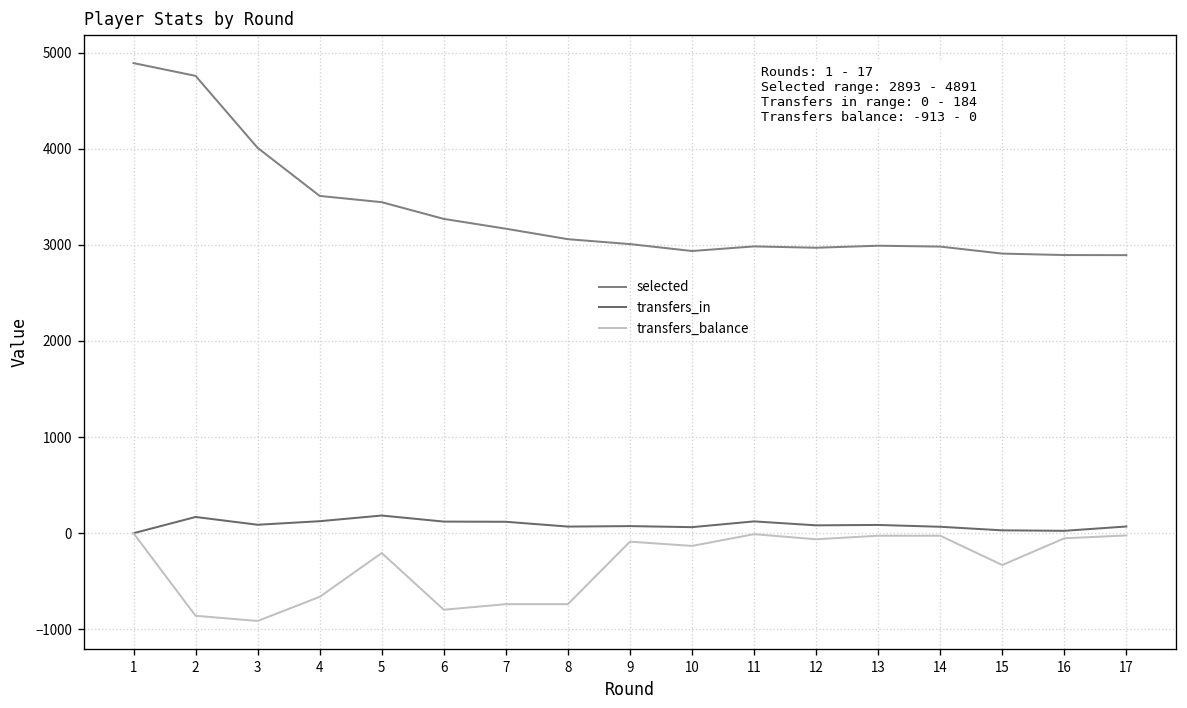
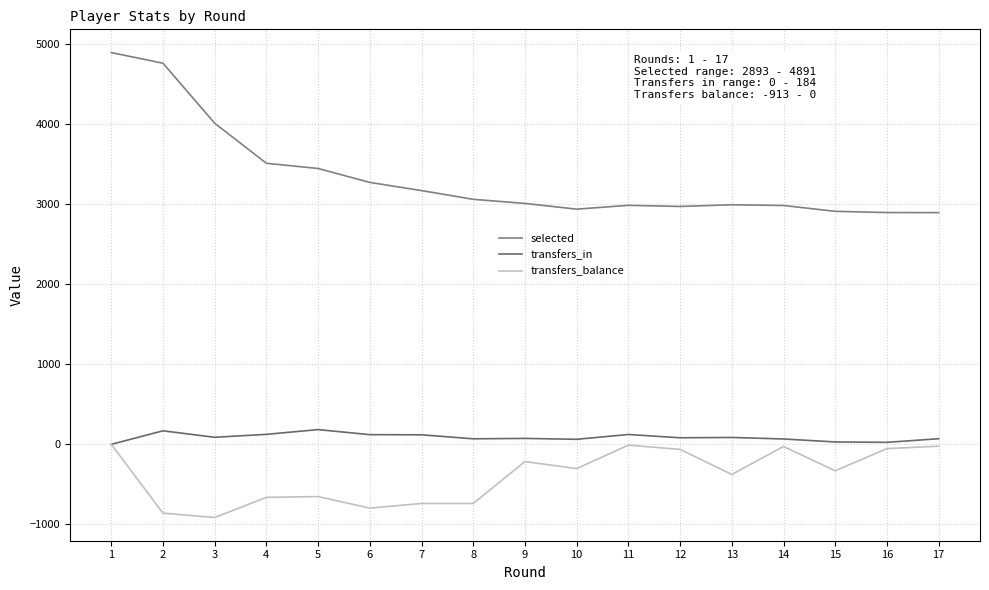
transfers_balance, 5: -200 -> -700
transfers_balance, 9: -100 -> -200
transfers_balance, 10: -100 -> -300
transfers_balance, 13: 0 -> -400
